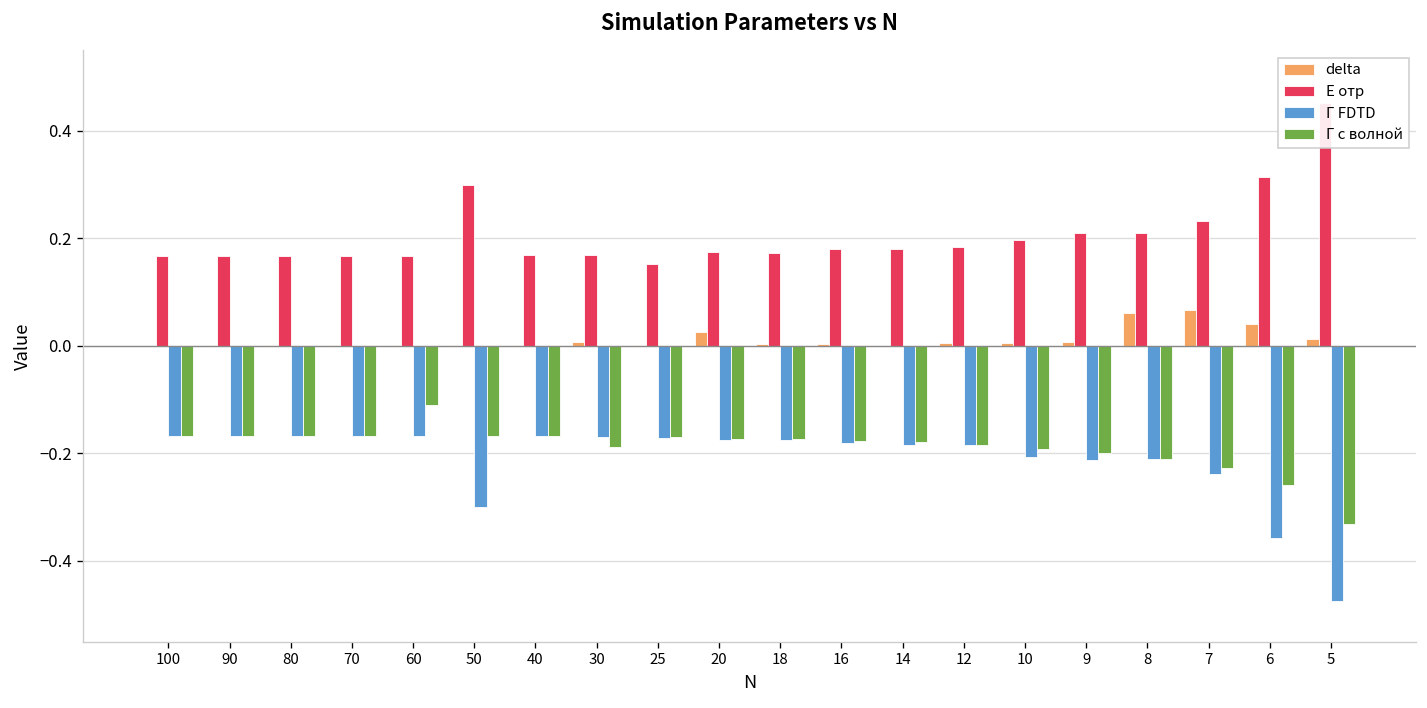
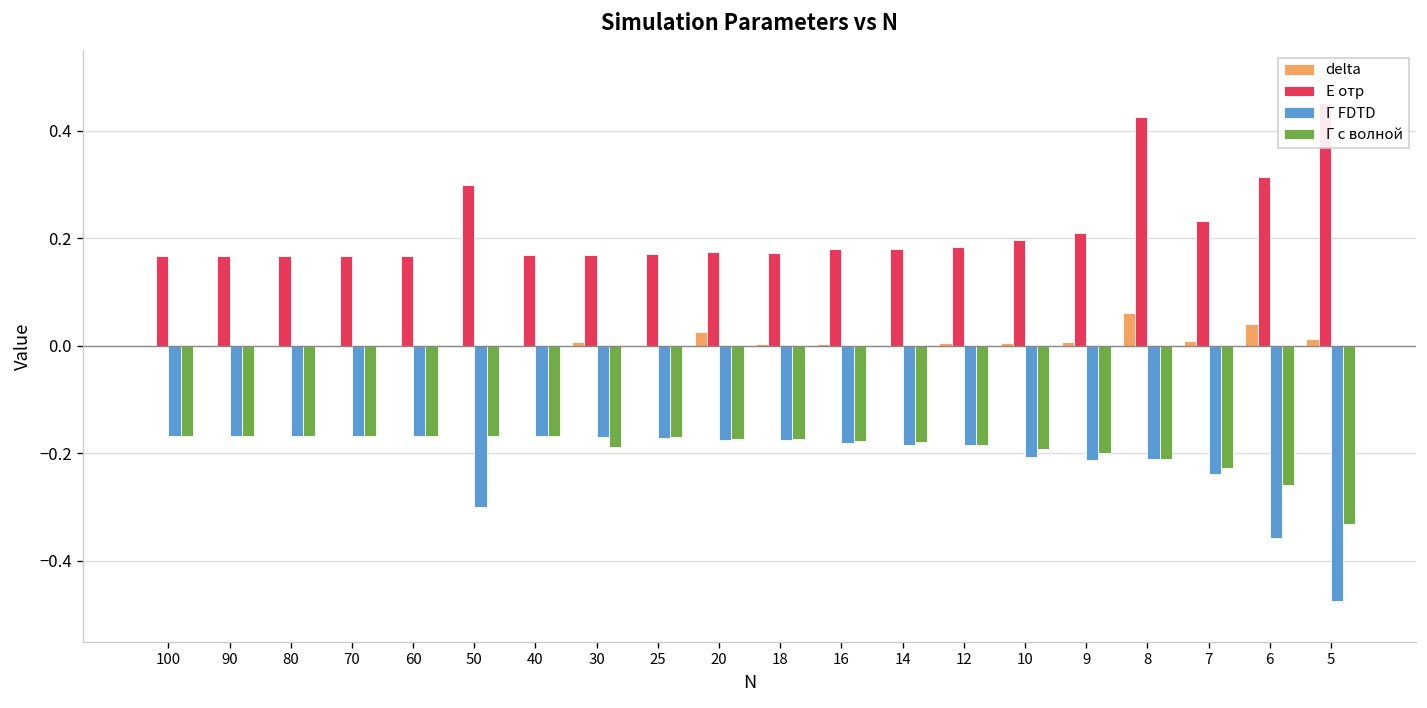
Г с волной, 60: -0.11 -> -0.17
E отр, 25: 0.15 -> 0.17
E отр, 8: 0.21 -> 0.43
delta, 7: 0.07 -> 0.01
